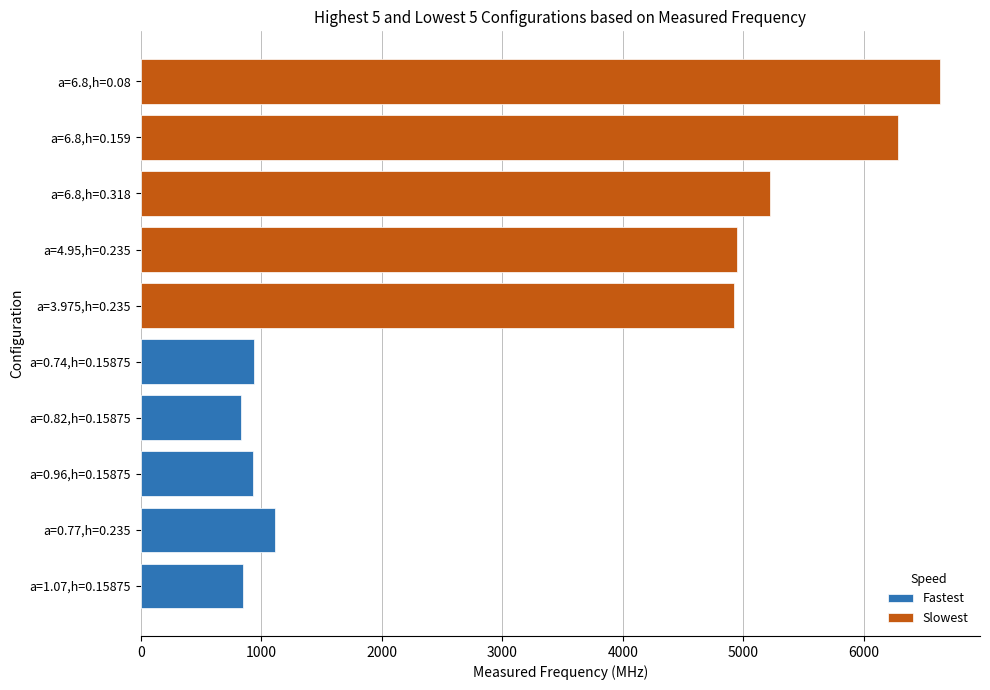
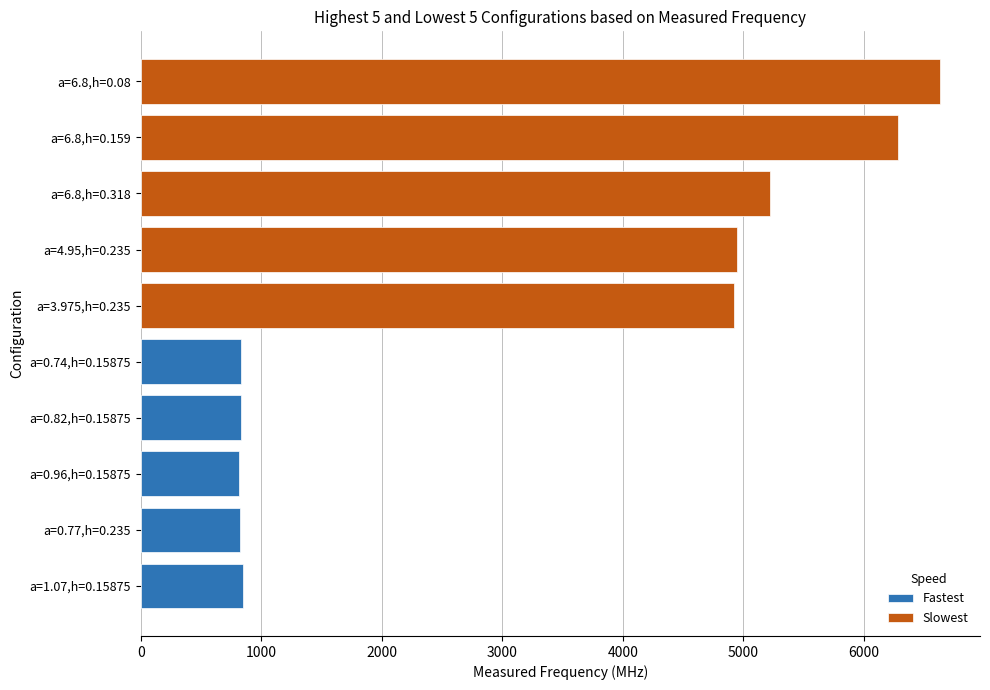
Fastest, a=0.74,h=0.15875: 940 -> 840
Fastest, a=0.96,h=0.15875: 930 -> 820
Fastest, a=0.77,h=0.235: 1110 -> 830
